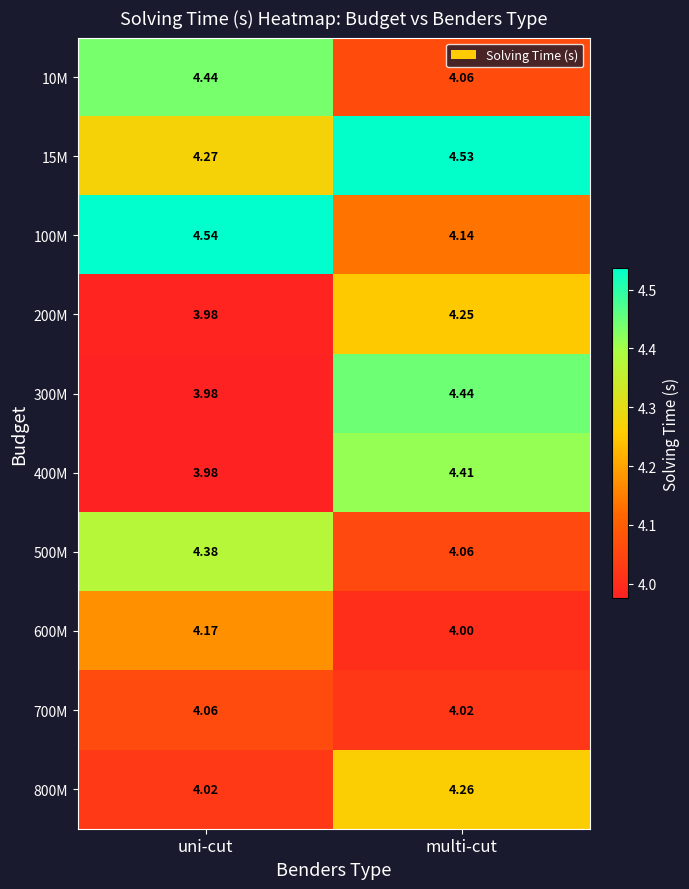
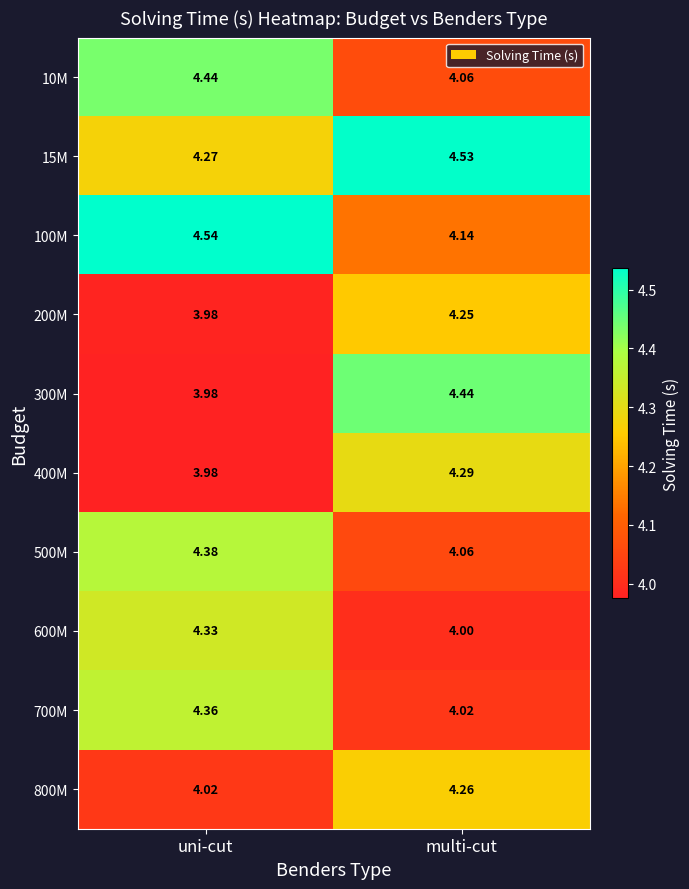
400M, multi-cut: 4.41 -> 4.29
600M, uni-cut: 4.17 -> 4.33
700M, uni-cut: 4.06 -> 4.36
